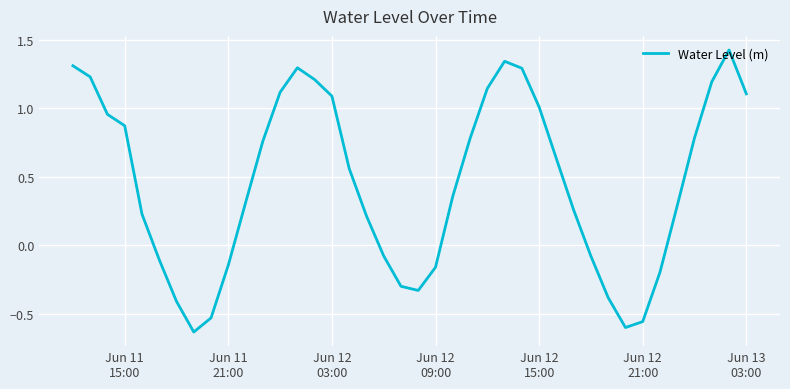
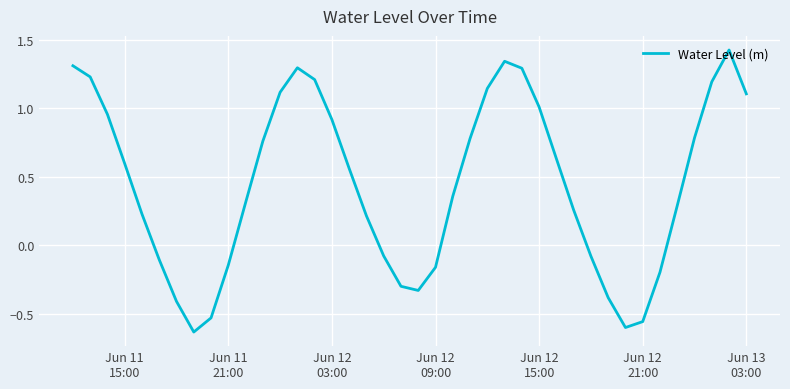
Jun 11 15:00: 0.87 -> 0.60
Jun 12 03:00: 1.09 -> 0.92
